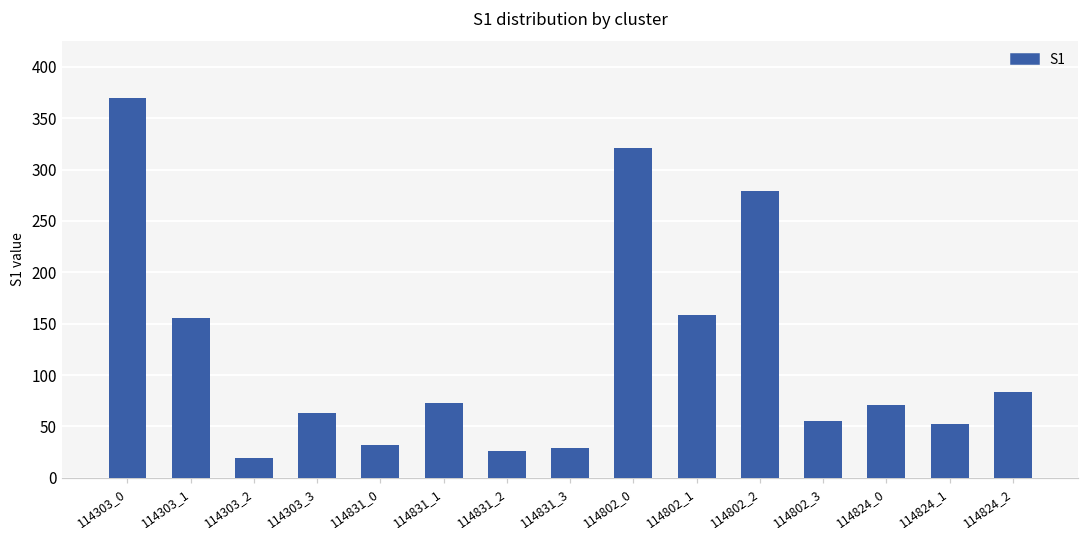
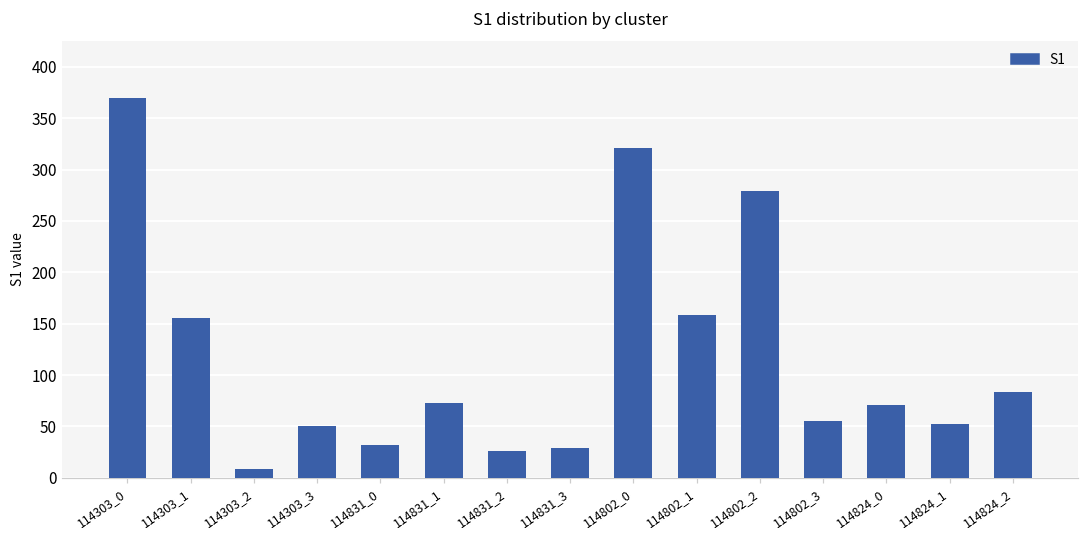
114303_2: 20 -> 10
114303_3: 60 -> 50
